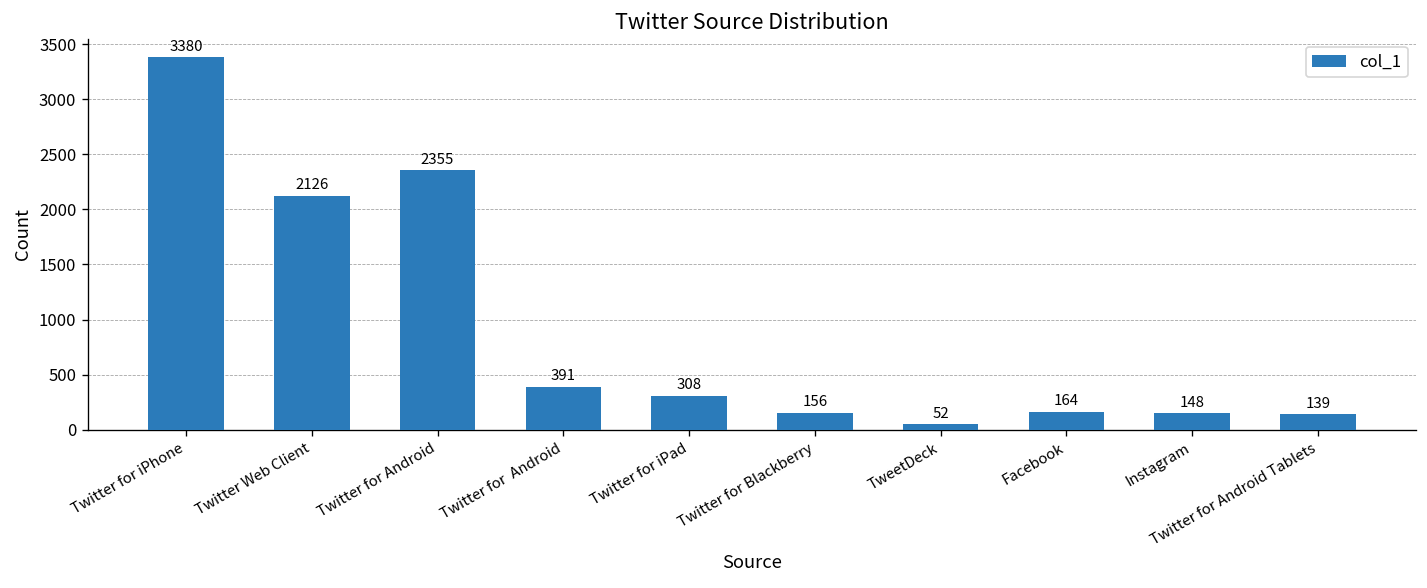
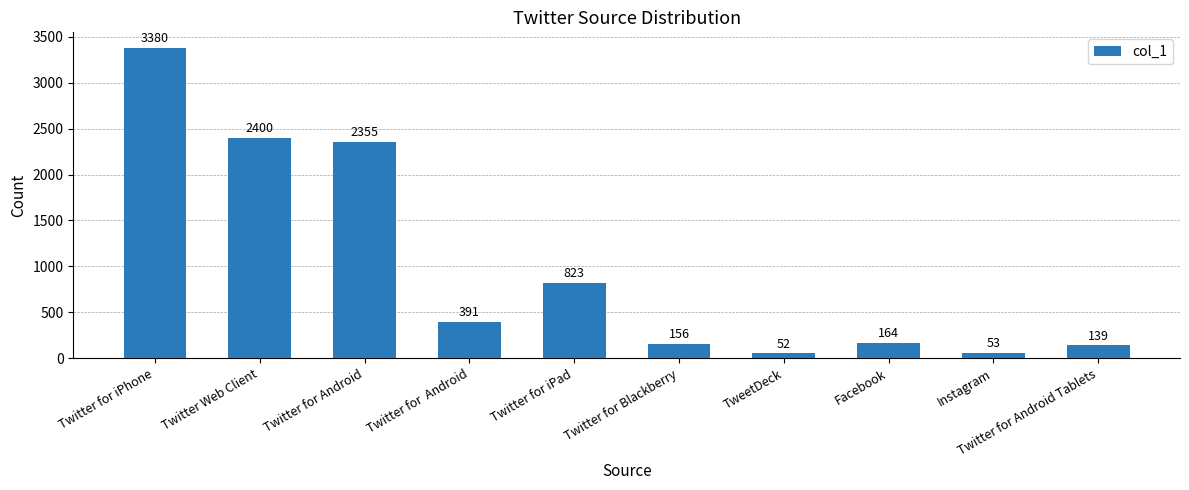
Twitter Web Client: 2126 -> 2400
Twitter for iPad: 308 -> 823
Instagram: 148 -> 53
